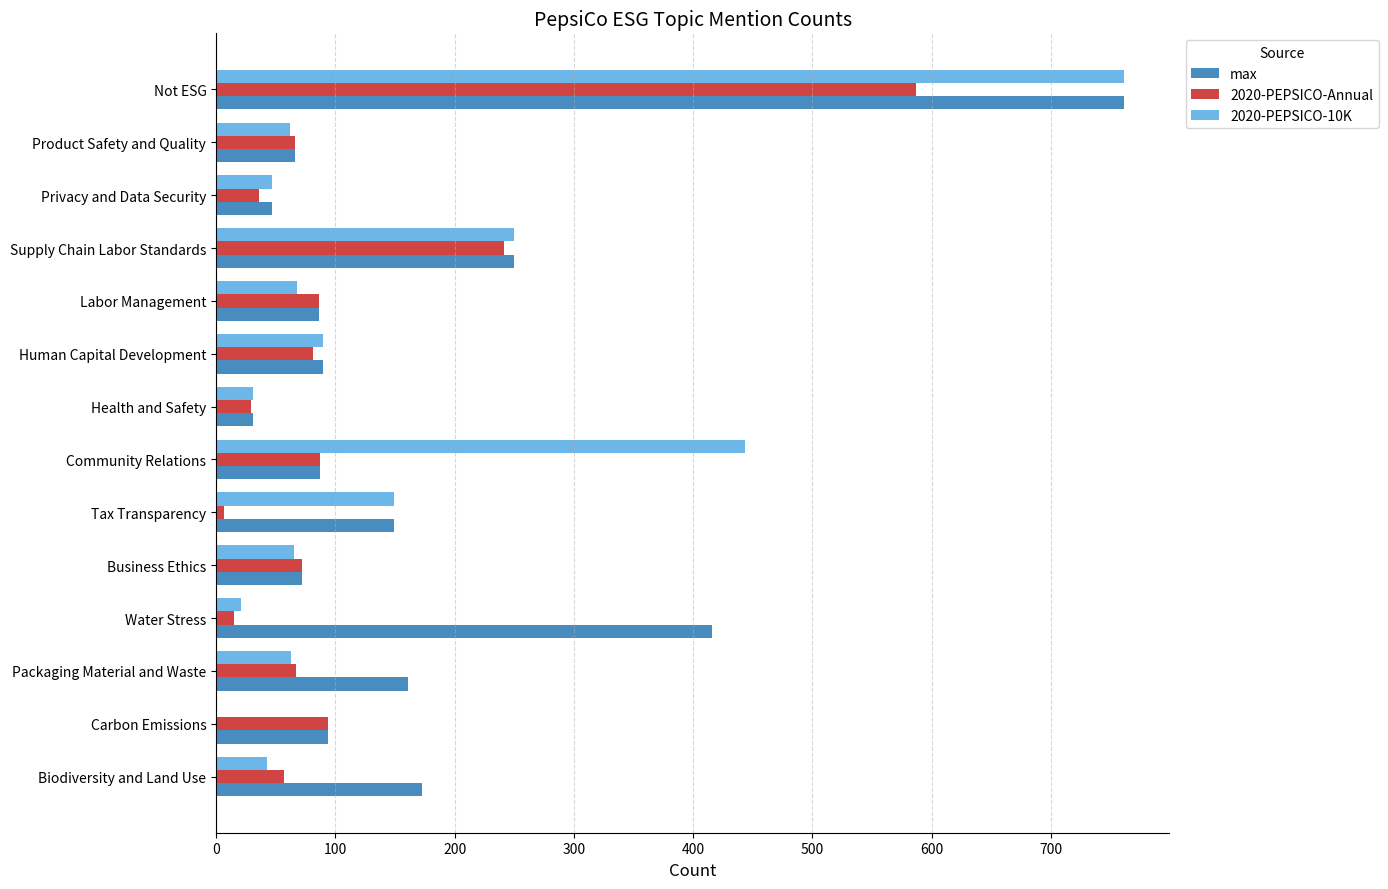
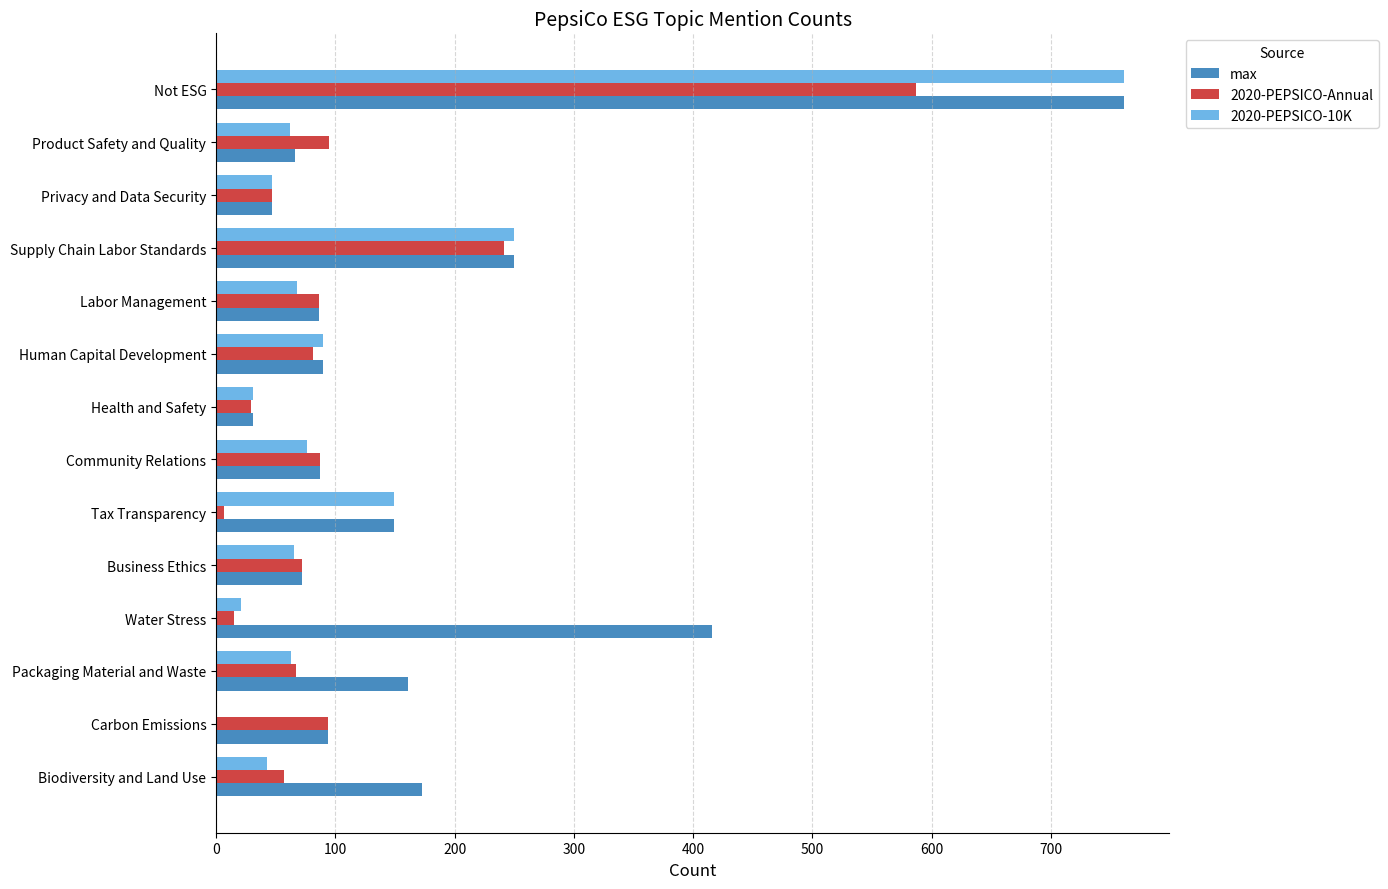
2020-PEPSICO-Annual, Product Safety and Quality: 66 -> 95
2020-PEPSICO-Annual, Privacy and Data Security: 36 -> 47
2020-PEPSICO-10K, Community Relations: 443 -> 76
